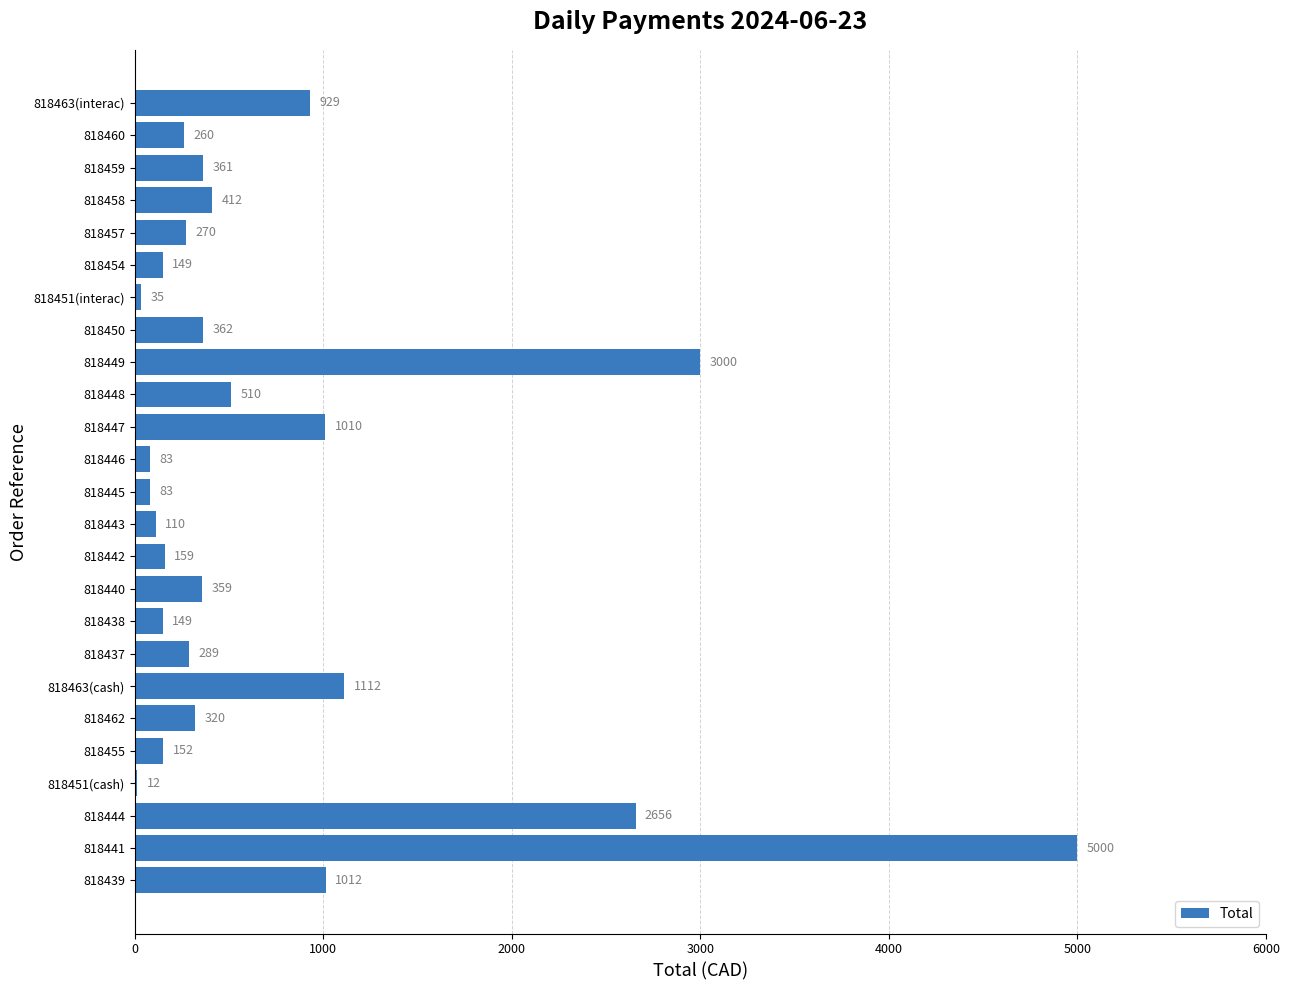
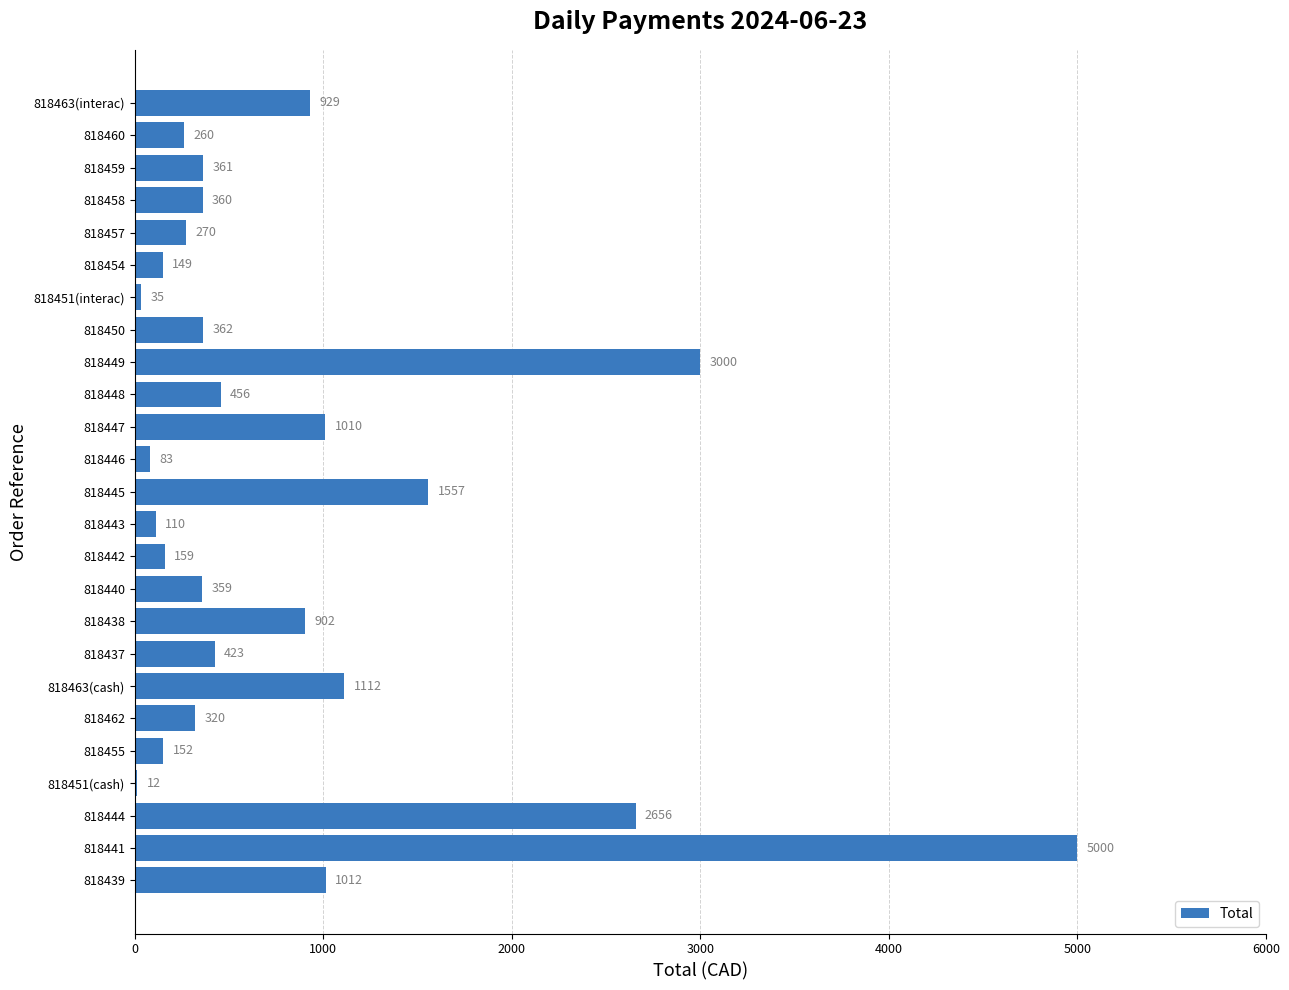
818458: 412 -> 360
818448: 510 -> 456
818445: 83 -> 1557
818438: 149 -> 902
818437: 289 -> 423
